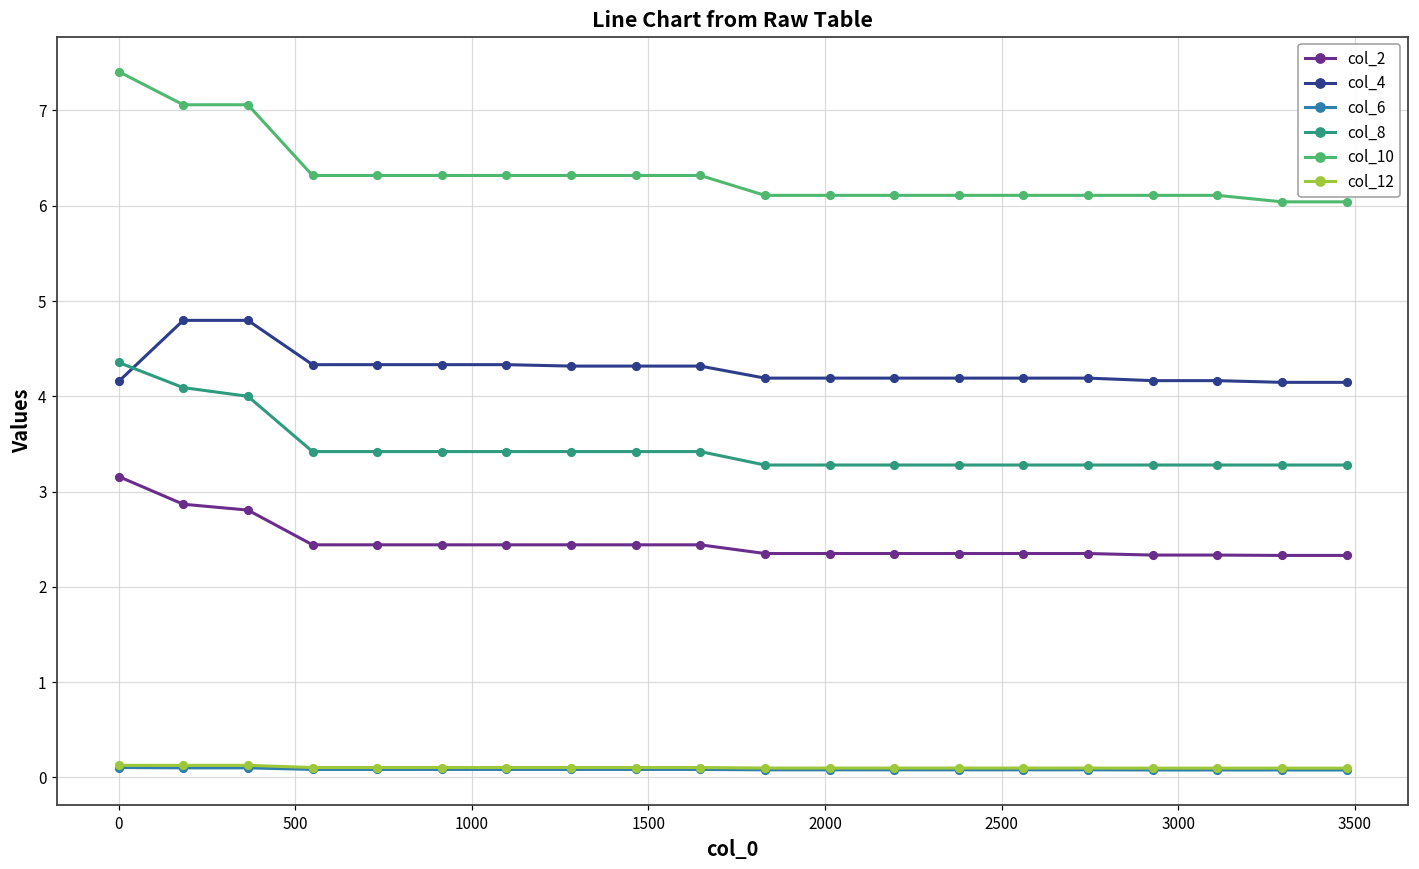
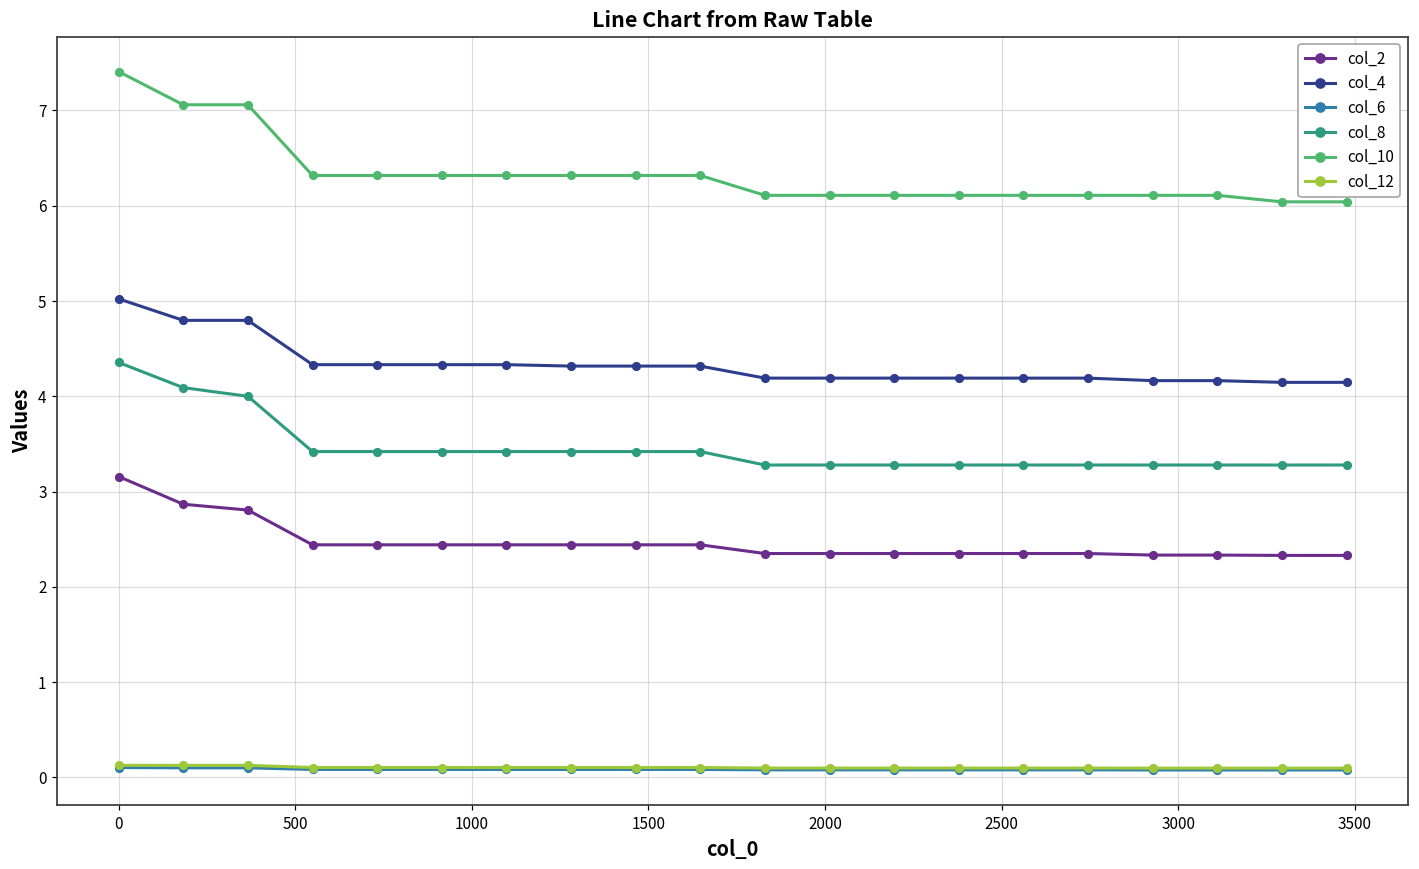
col_4, 0: 4.2 -> 5.0
